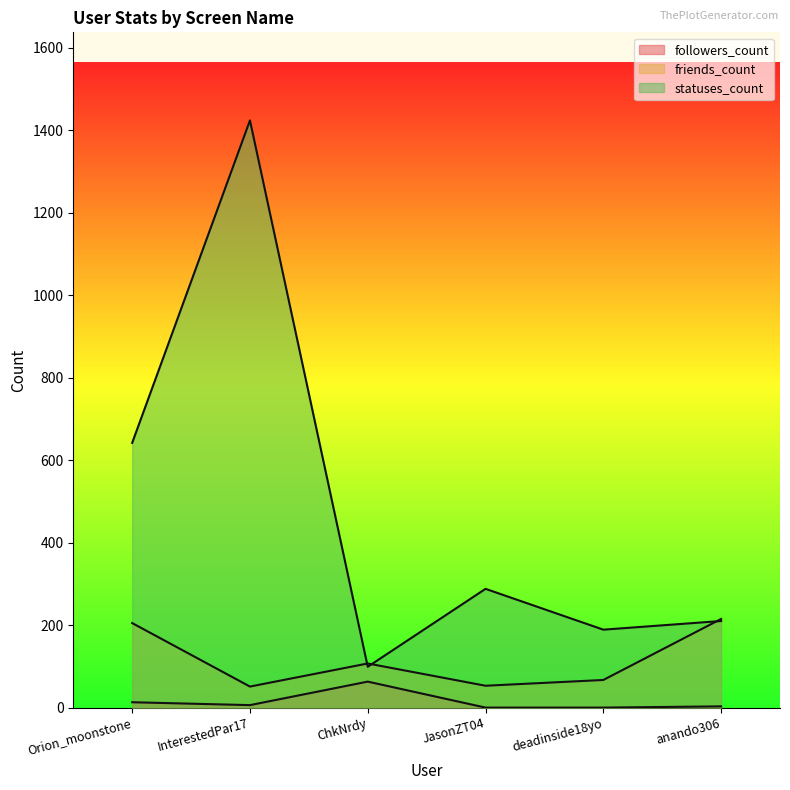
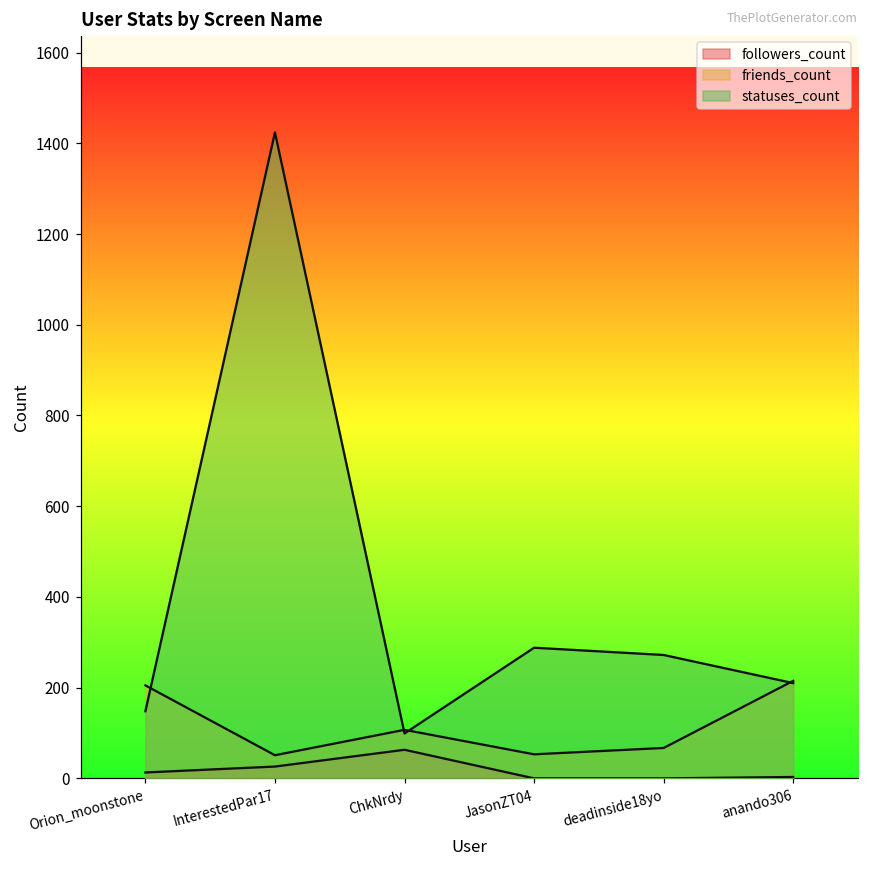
statuses_count, Orion_moonstone: 640 -> 150
followers_count, InterestedPar17: 10 -> 30
statuses_count, deadinside18yo: 190 -> 270
